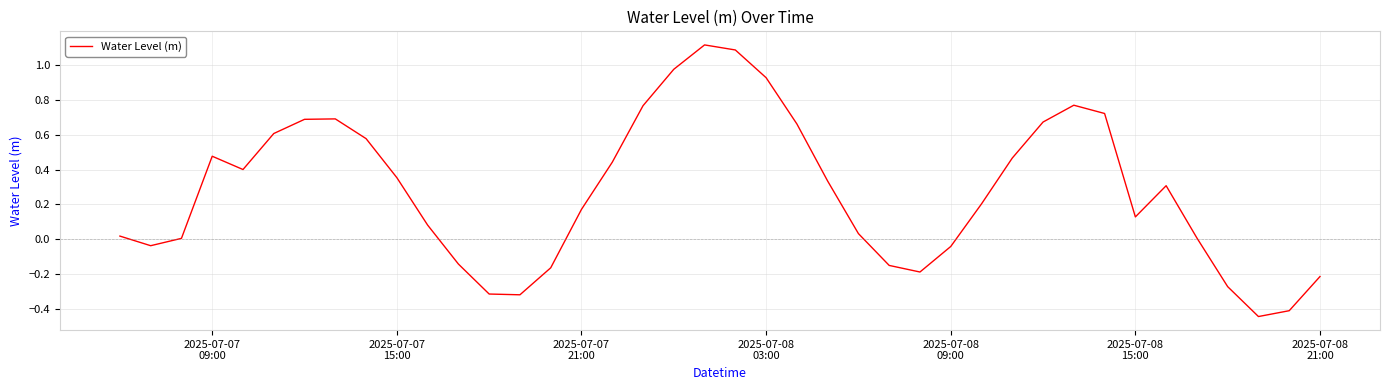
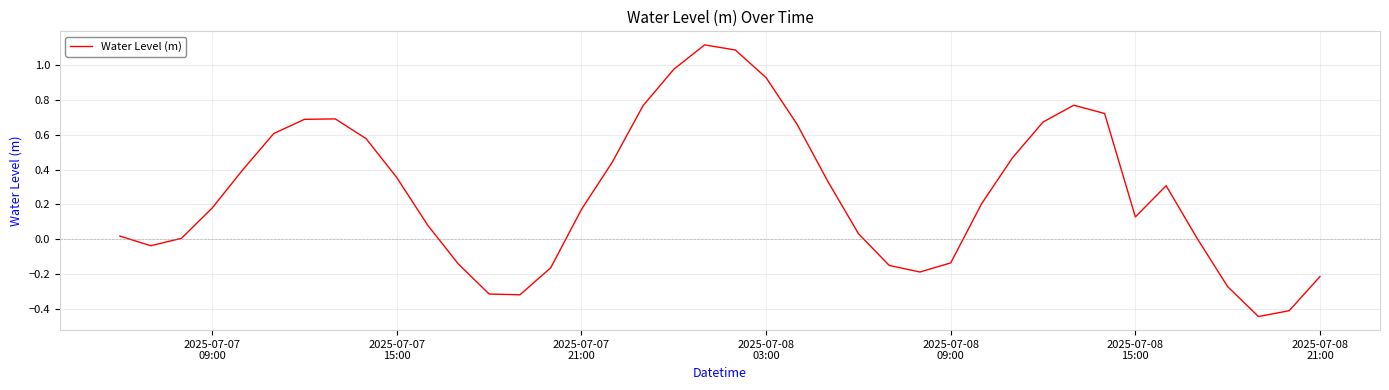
2025-07-07 09:00: 0.48 -> 0.18
2025-07-08 09:00: -0.04 -> -0.14
